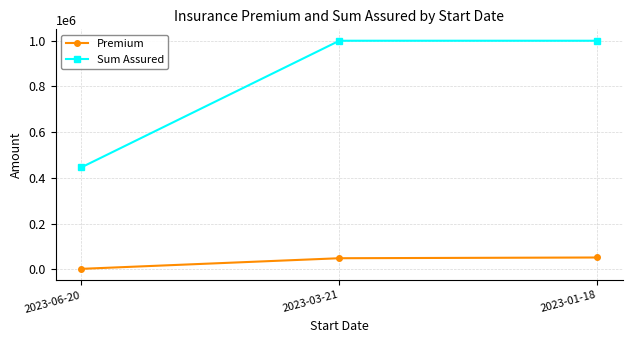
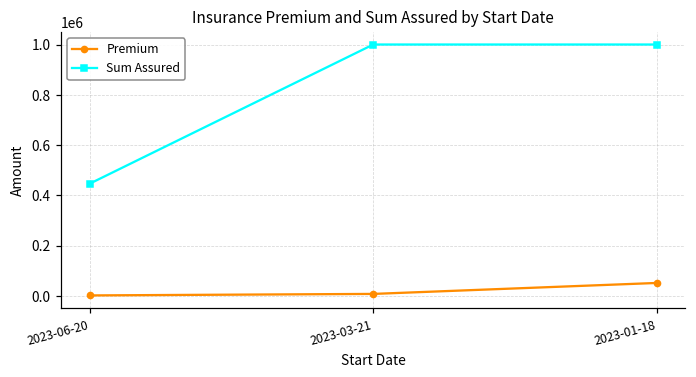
Premium, 2023-03-21: 50000 -> 10000
